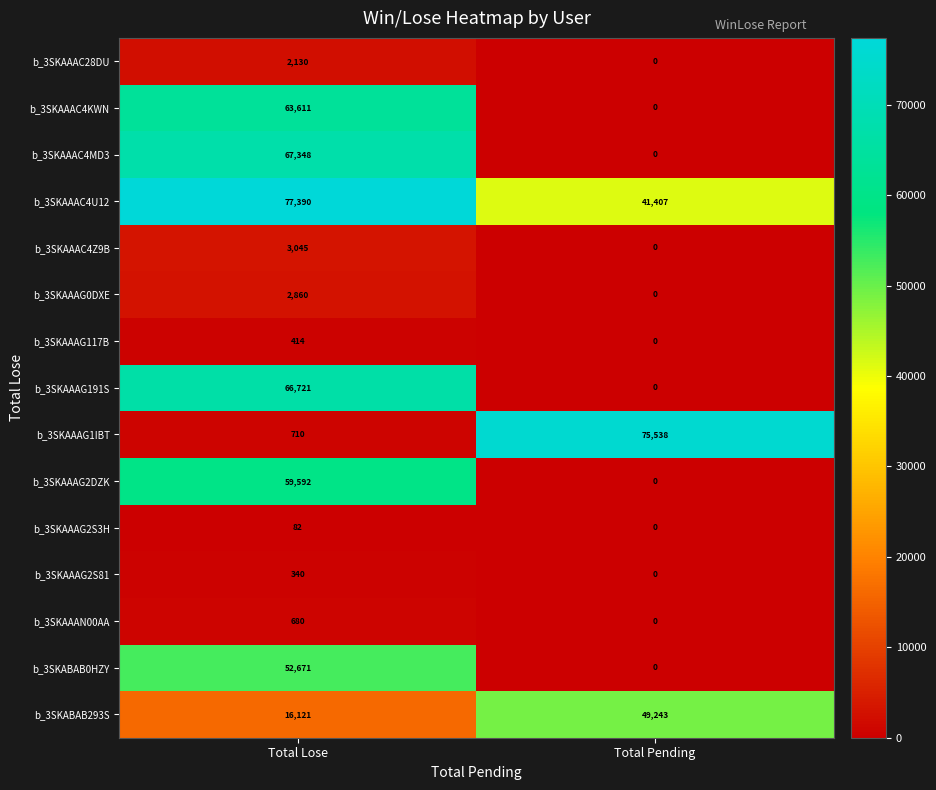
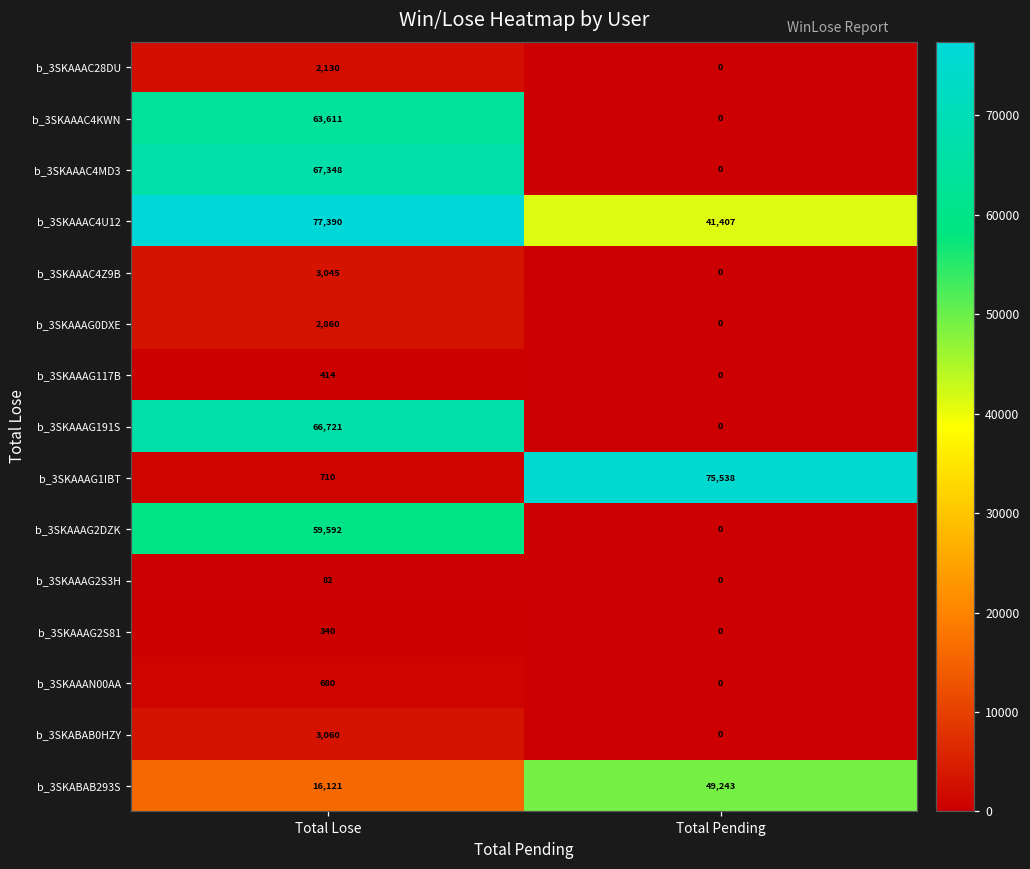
b_3SKABAB0HZY, Total Lose: 52,671 -> 3,060
